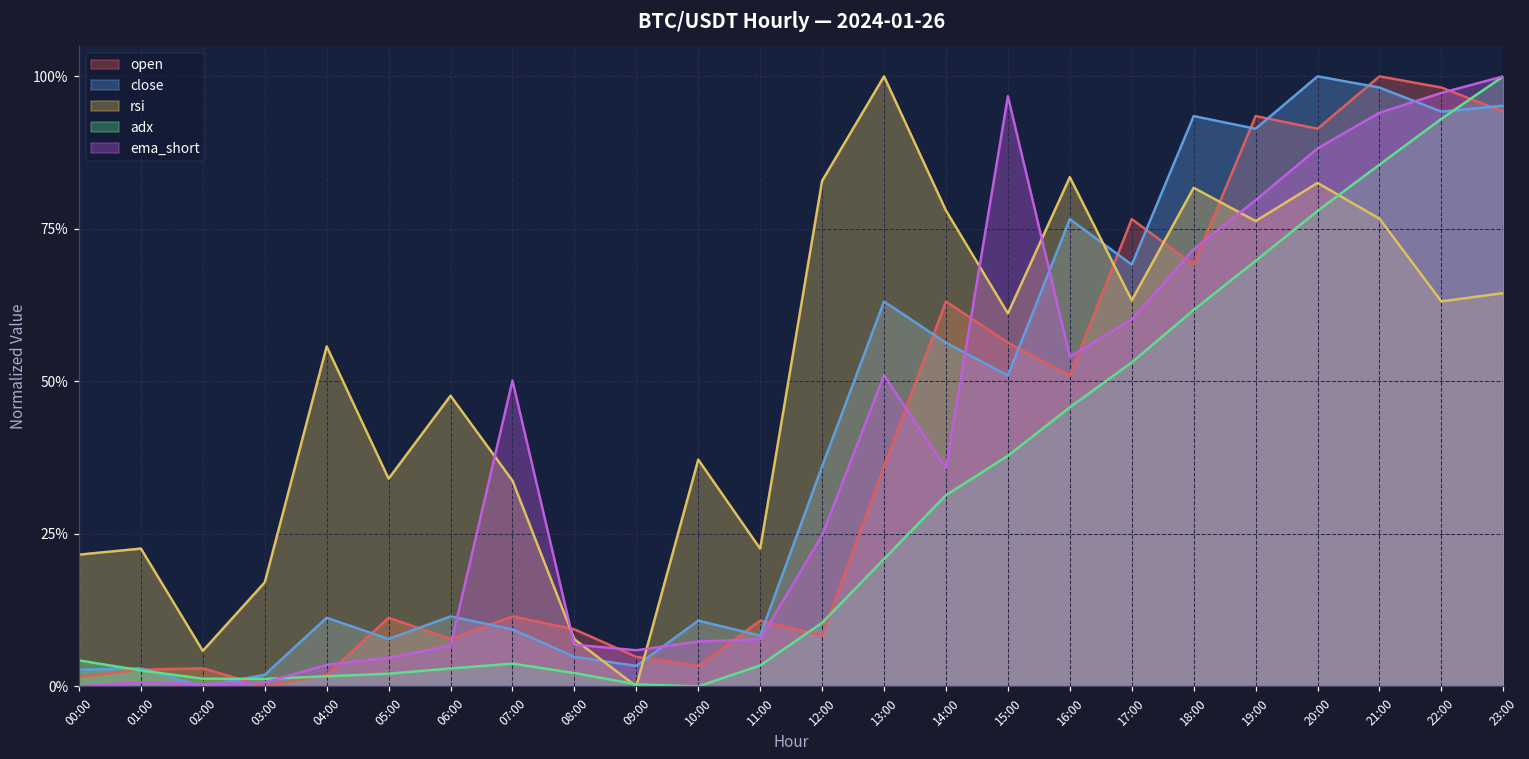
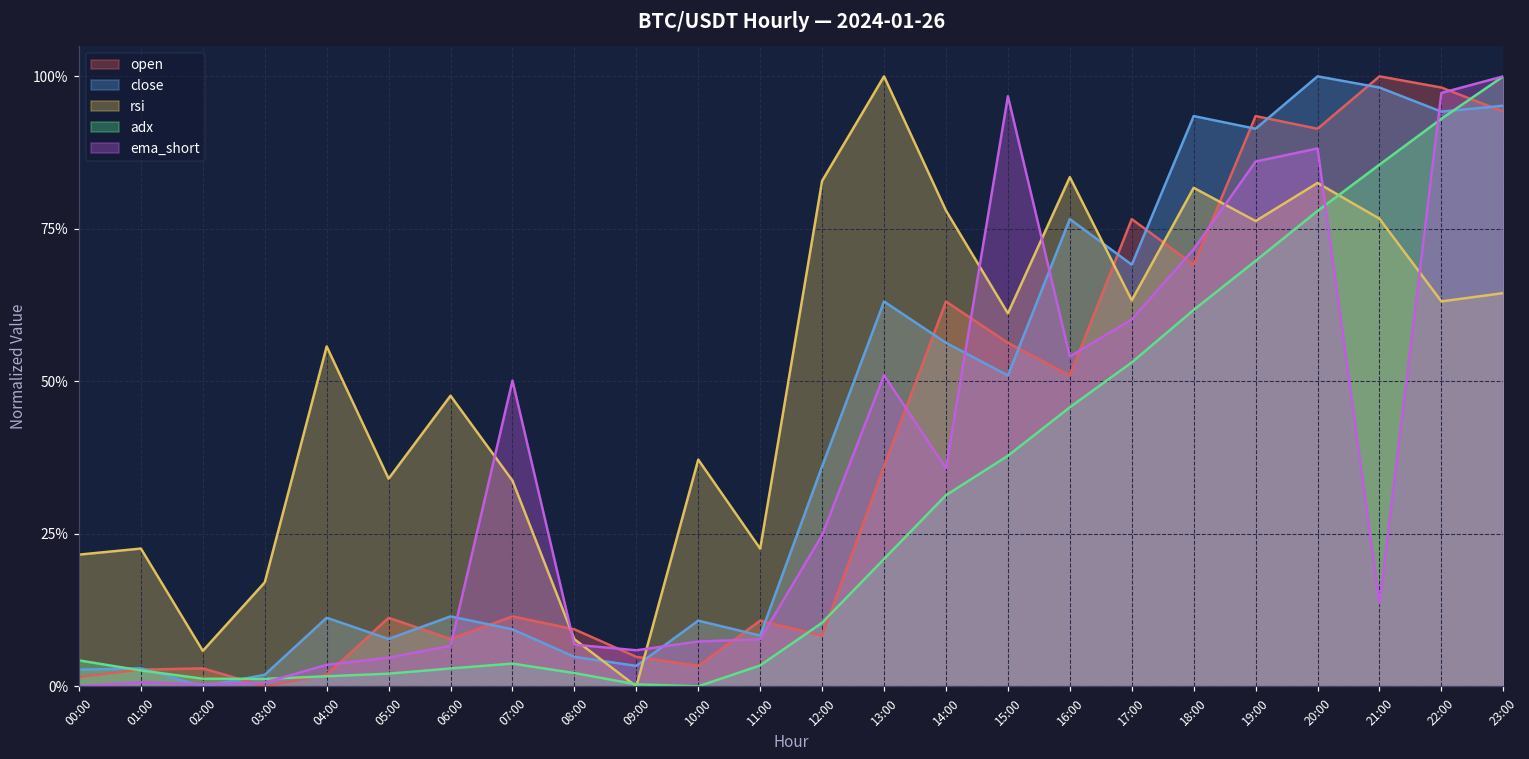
ema_short, 19:00: 80% -> 86%
ema_short, 21:00: 94% -> 14%
